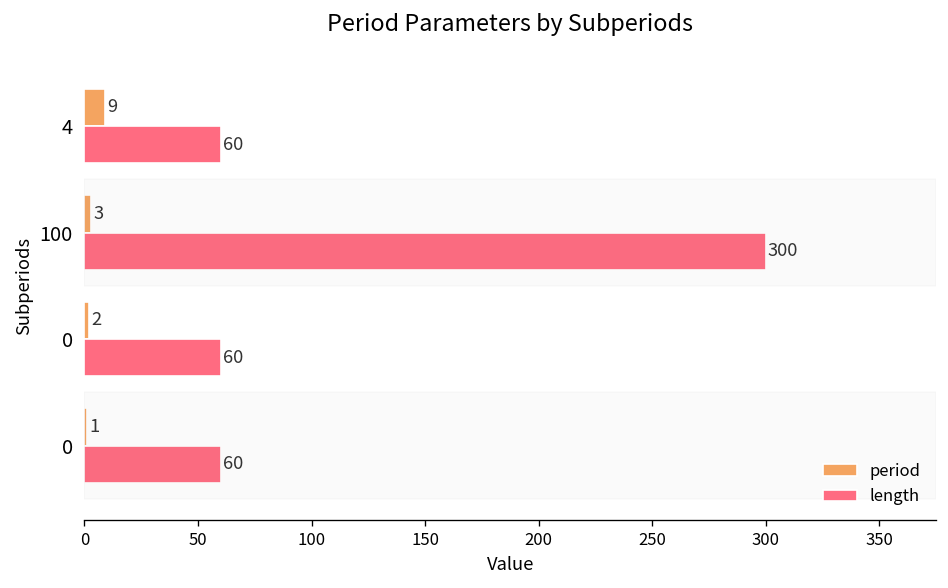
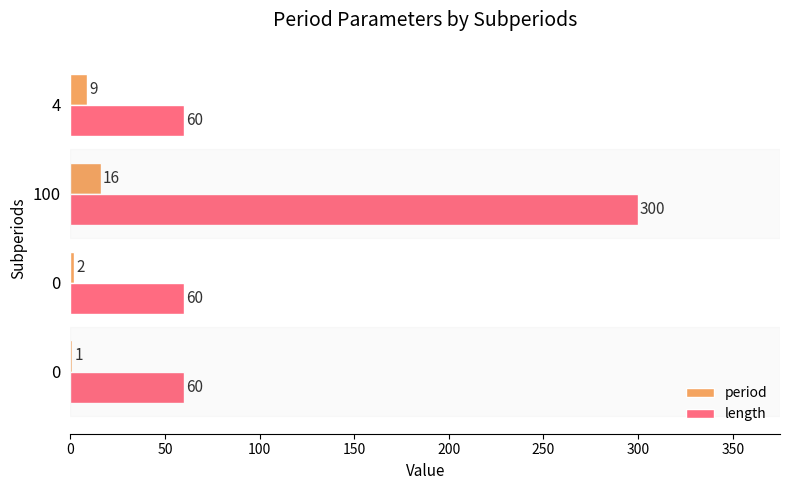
period, 100: 3 -> 16
